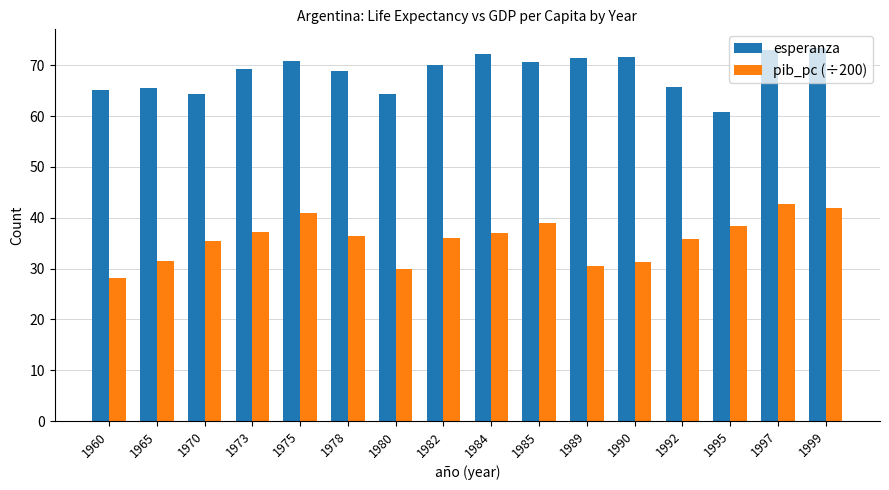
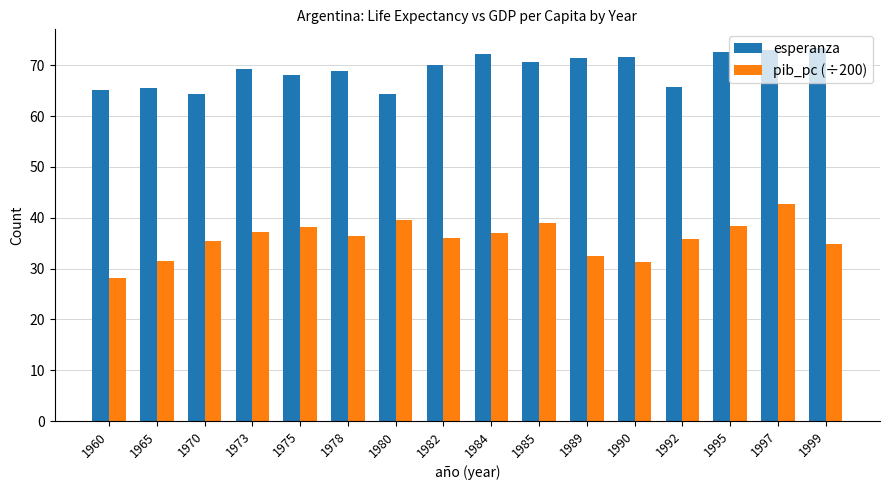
esperanza, 1975: 71 -> 68
pib_pc (÷200), 1975: 41 -> 38
pib_pc (÷200), 1980: 30 -> 40
pib_pc (÷200), 1989: 30 -> 32
esperanza, 1995: 61 -> 73
pib_pc (÷200), 1999: 42 -> 35
